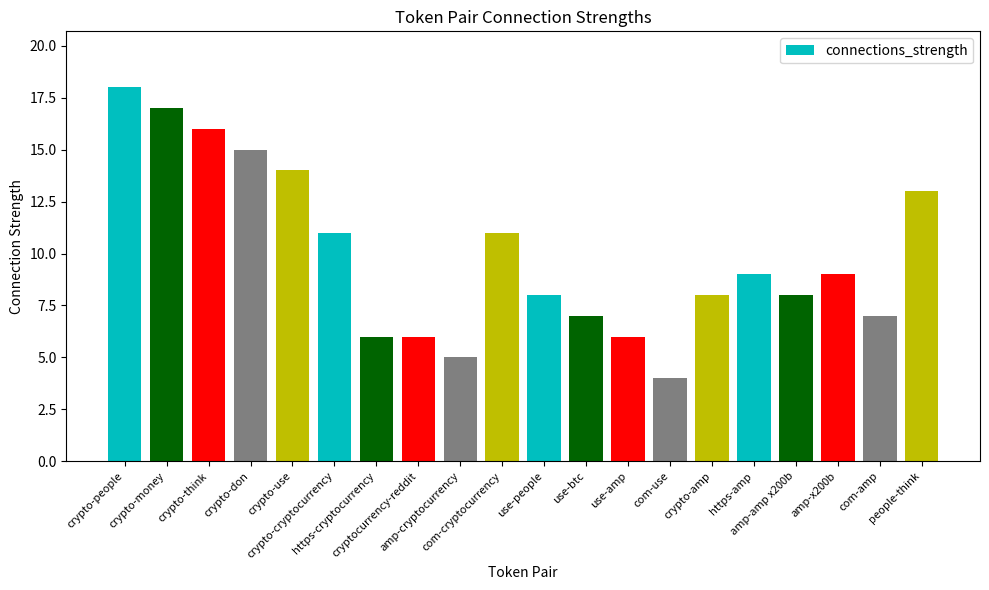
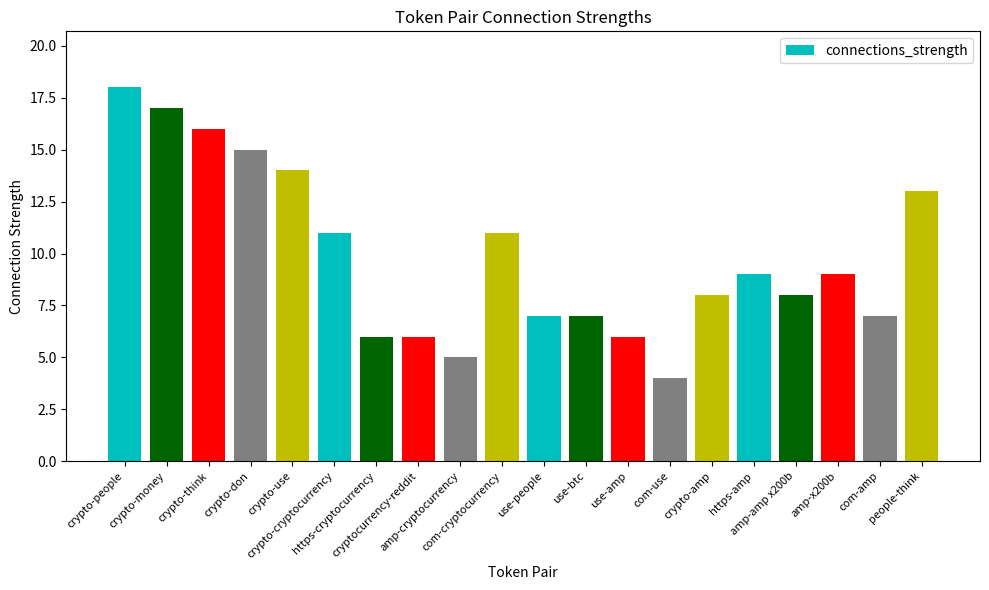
use-people: 8 -> 7
